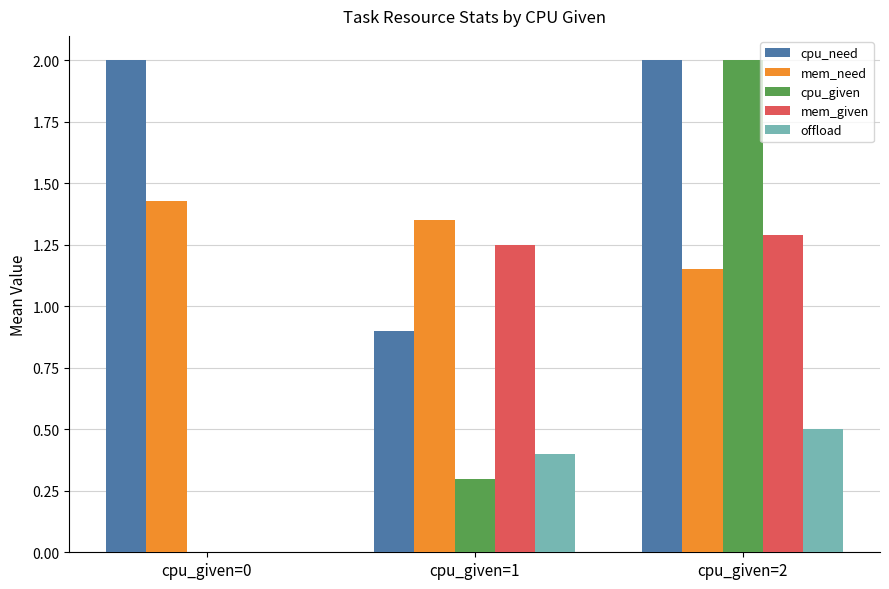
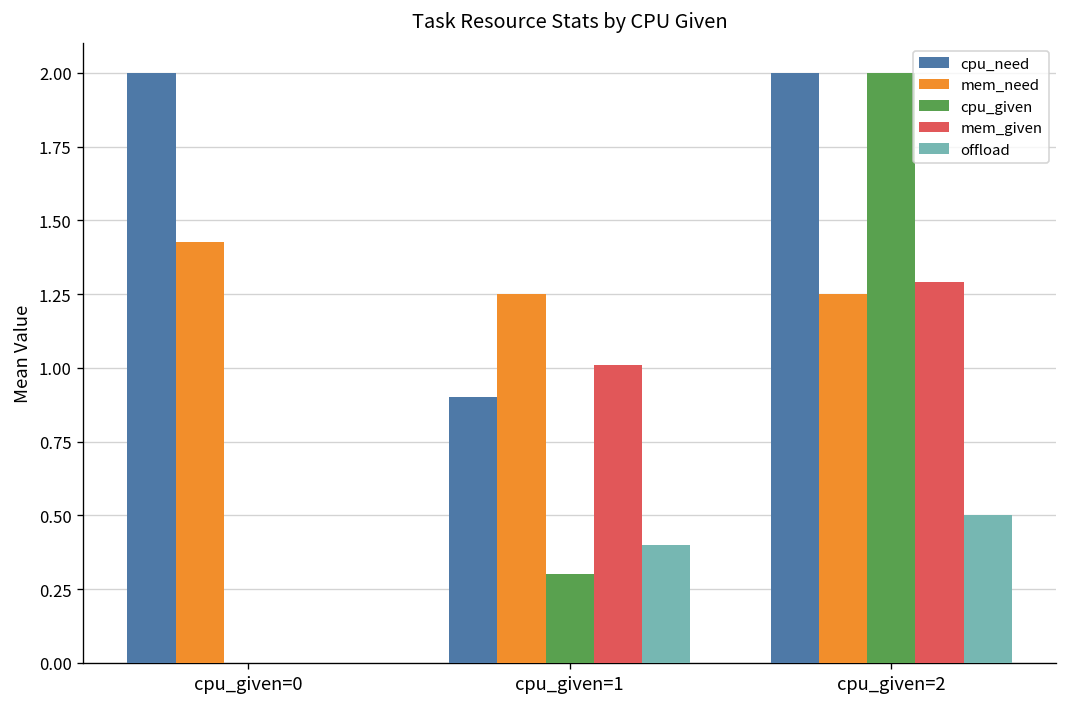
mem_need, cpu_given=1: 1.35 -> 1.25
mem_given, cpu_given=1: 1.25 -> 1.01
mem_need, cpu_given=2: 1.15 -> 1.25
